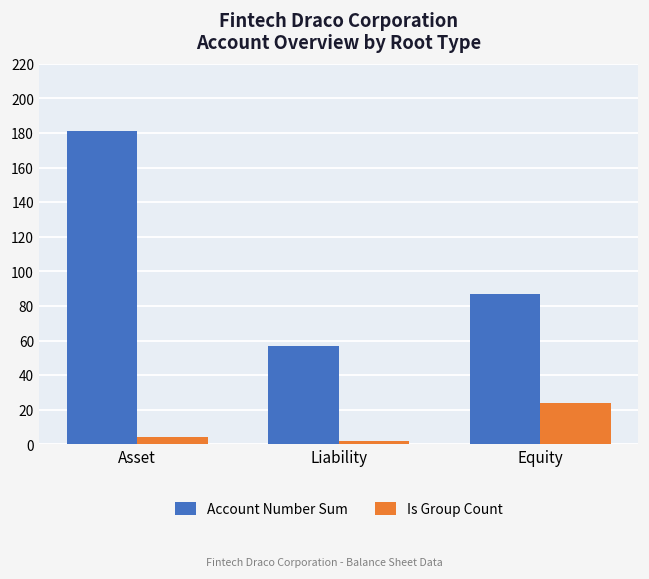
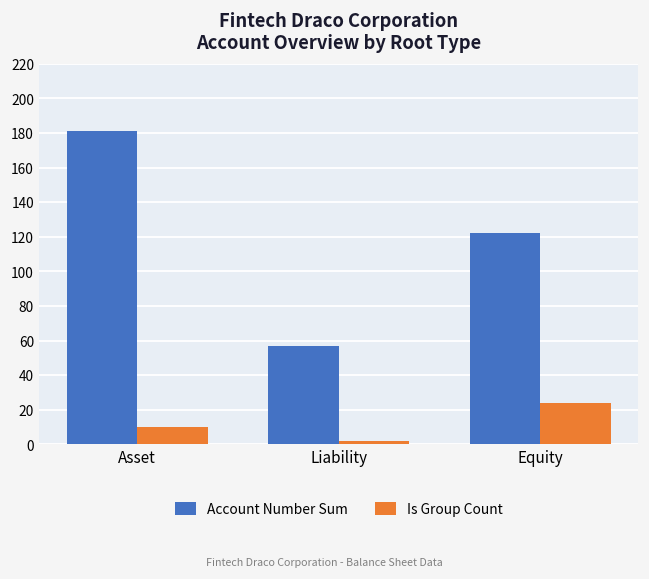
Is Group Count, Asset: 4 -> 10
Account Number Sum, Equity: 87 -> 122
